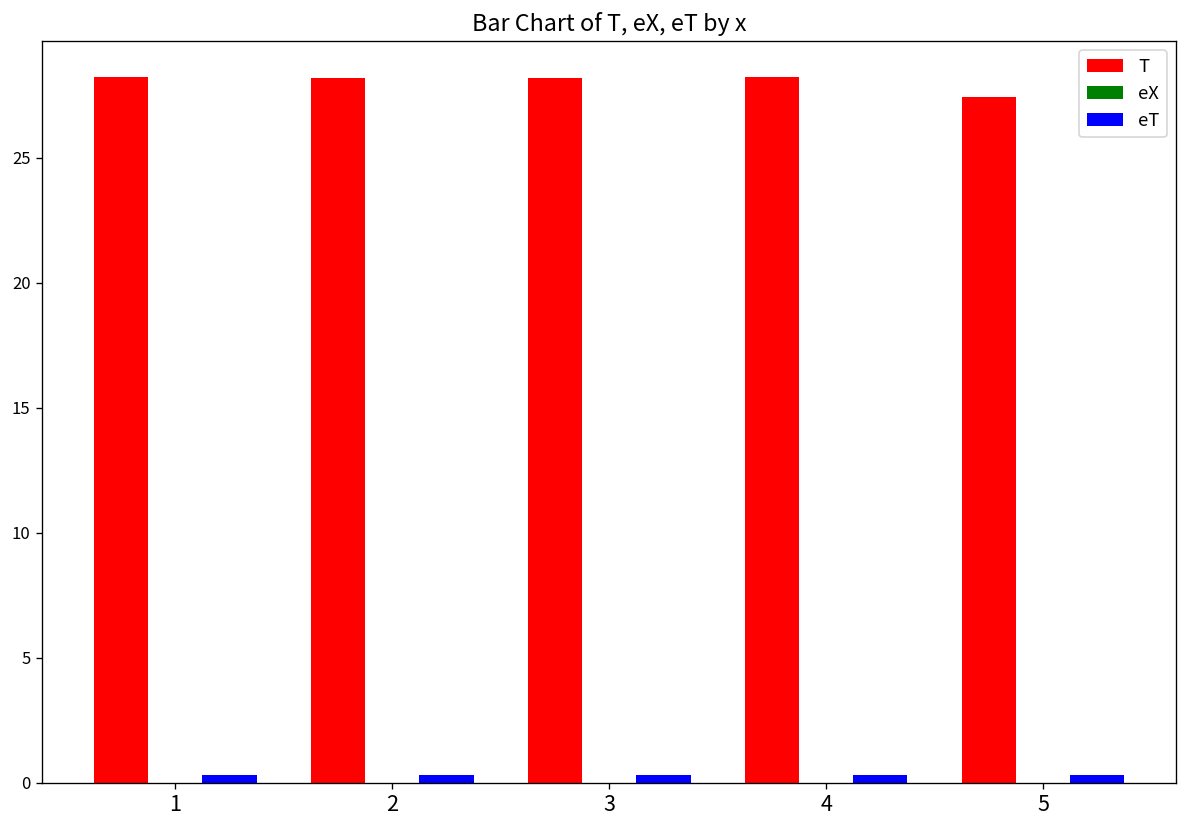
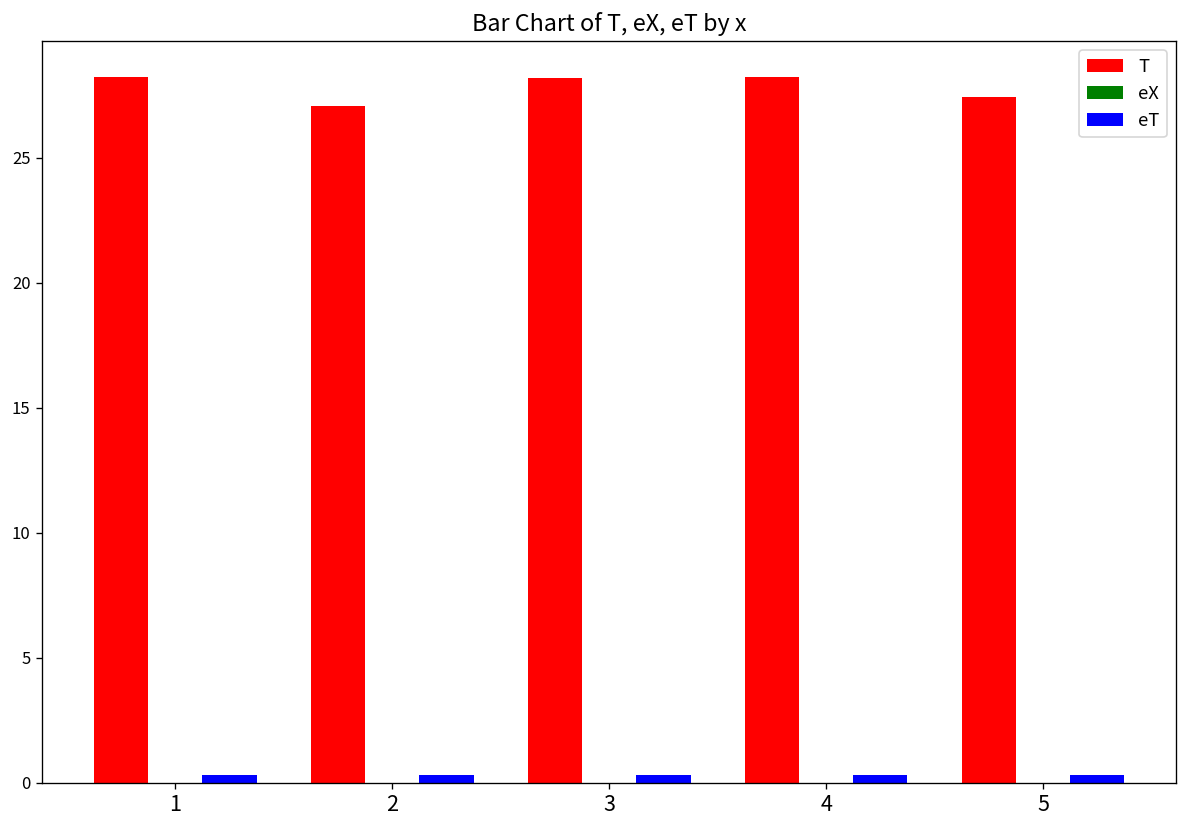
T, 2: 28.2 -> 27.1
